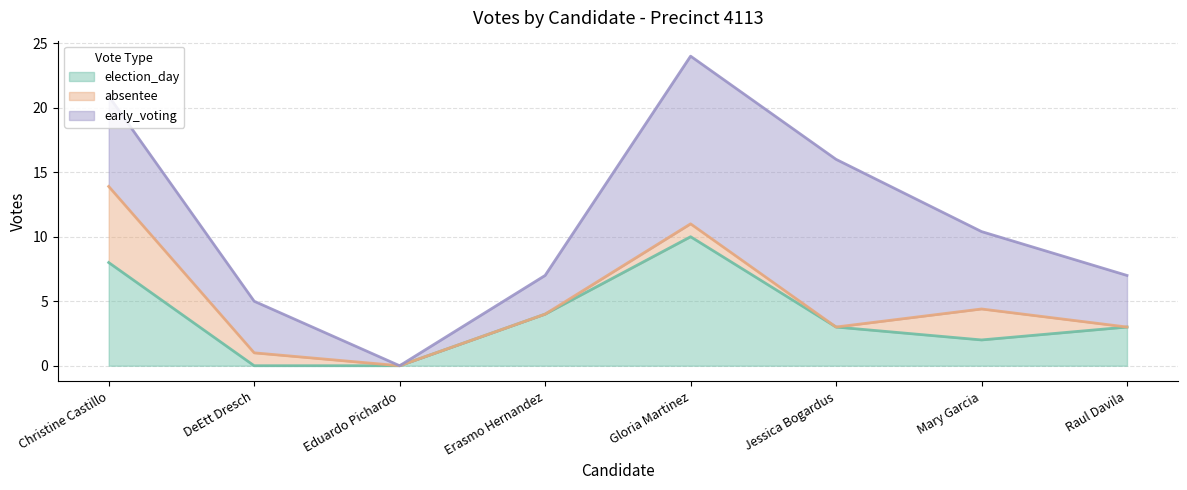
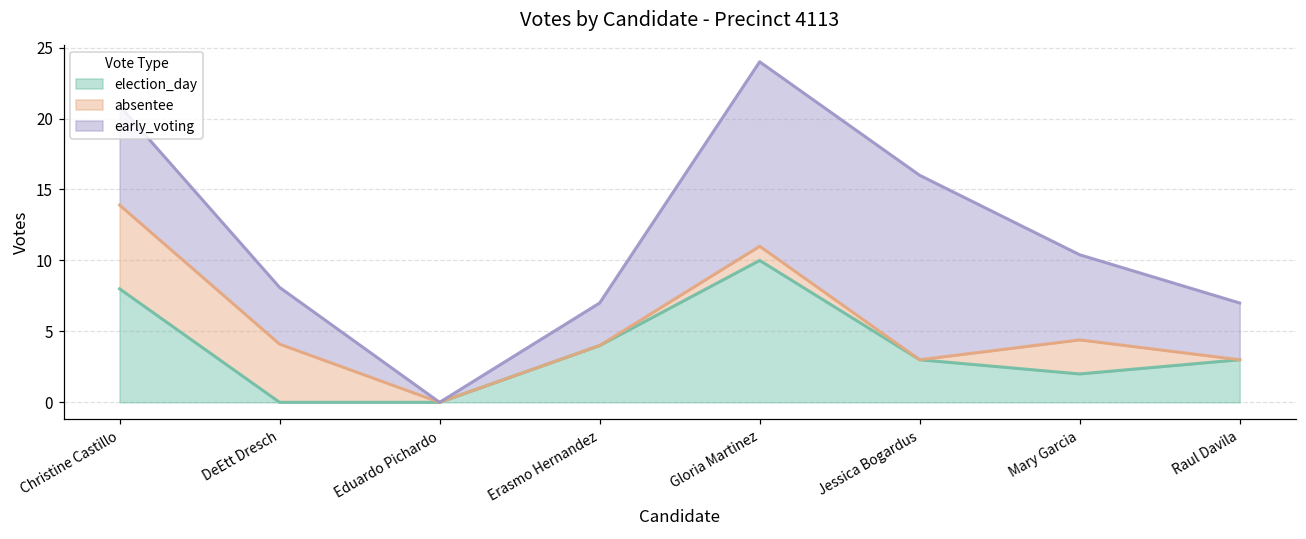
absentee, DeEtt Dresch: 1.0 -> 4.1
